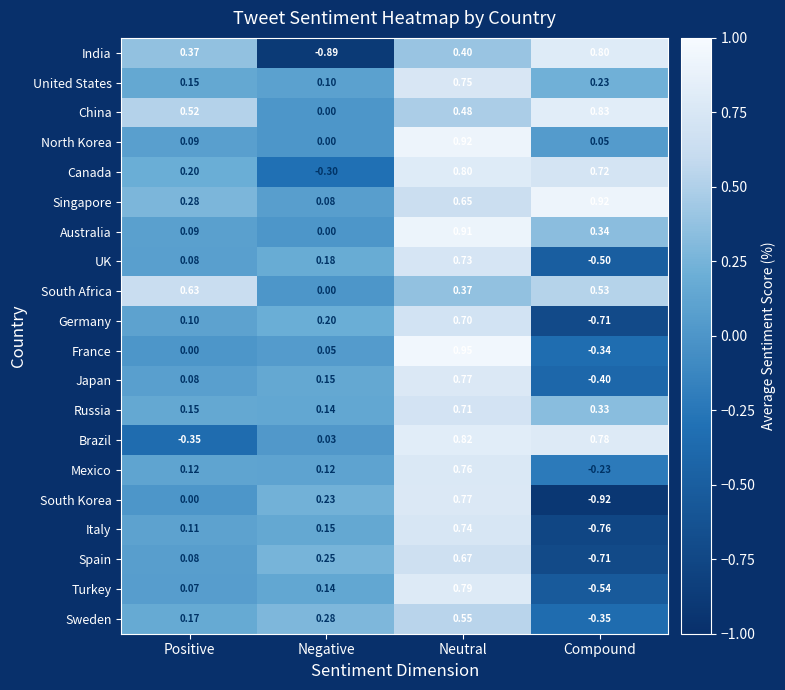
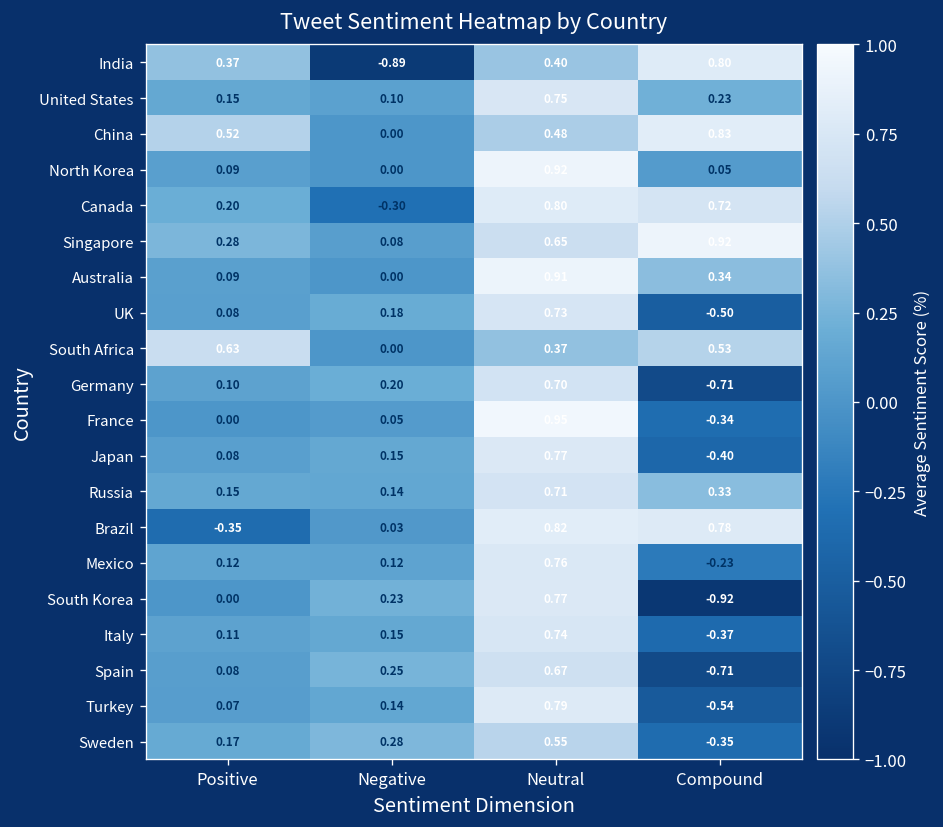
Italy, Compound: -0.76 -> -0.37
